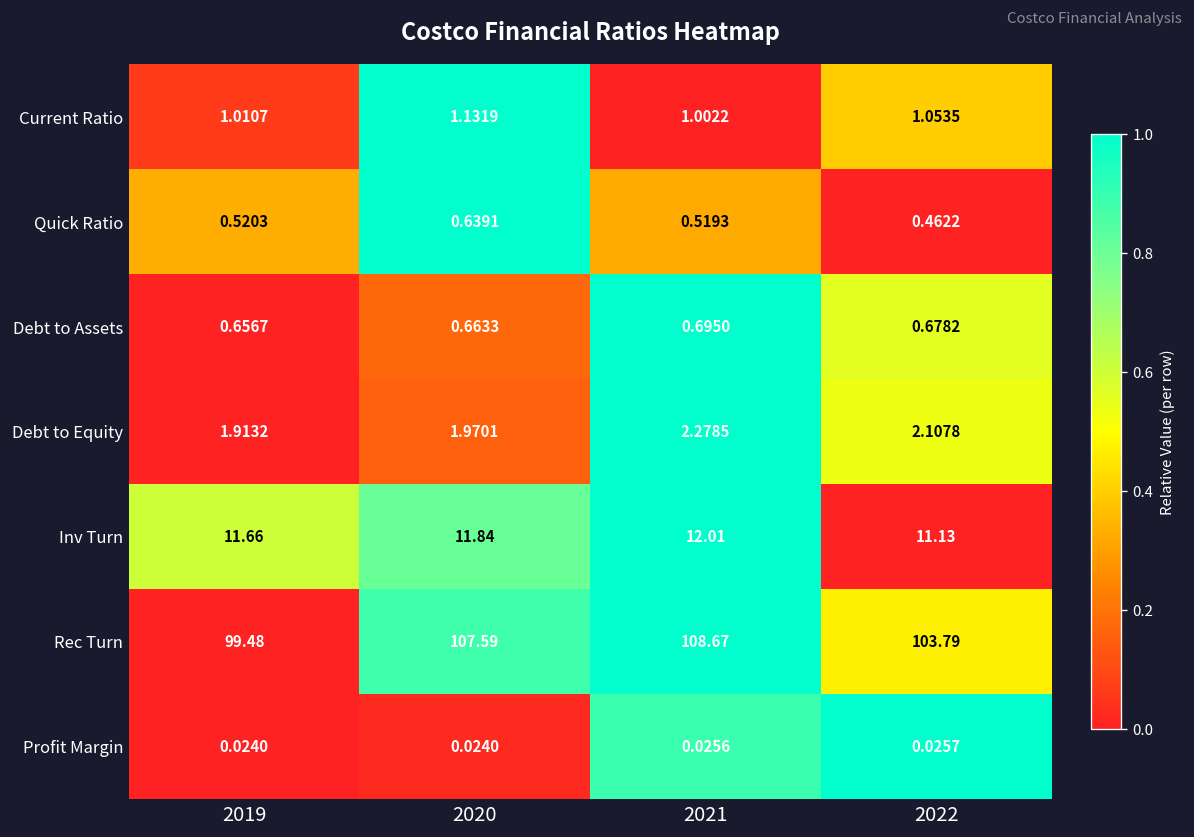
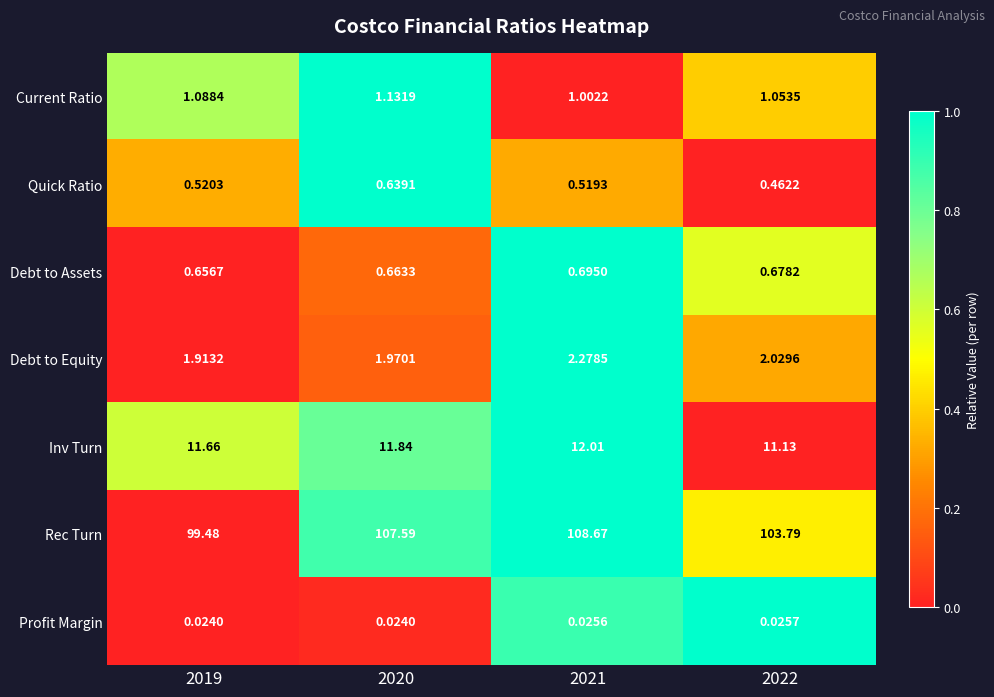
Current Ratio, 2019: 1.0107 -> 1.0884
Debt to Equity, 2022: 2.1078 -> 2.0296
